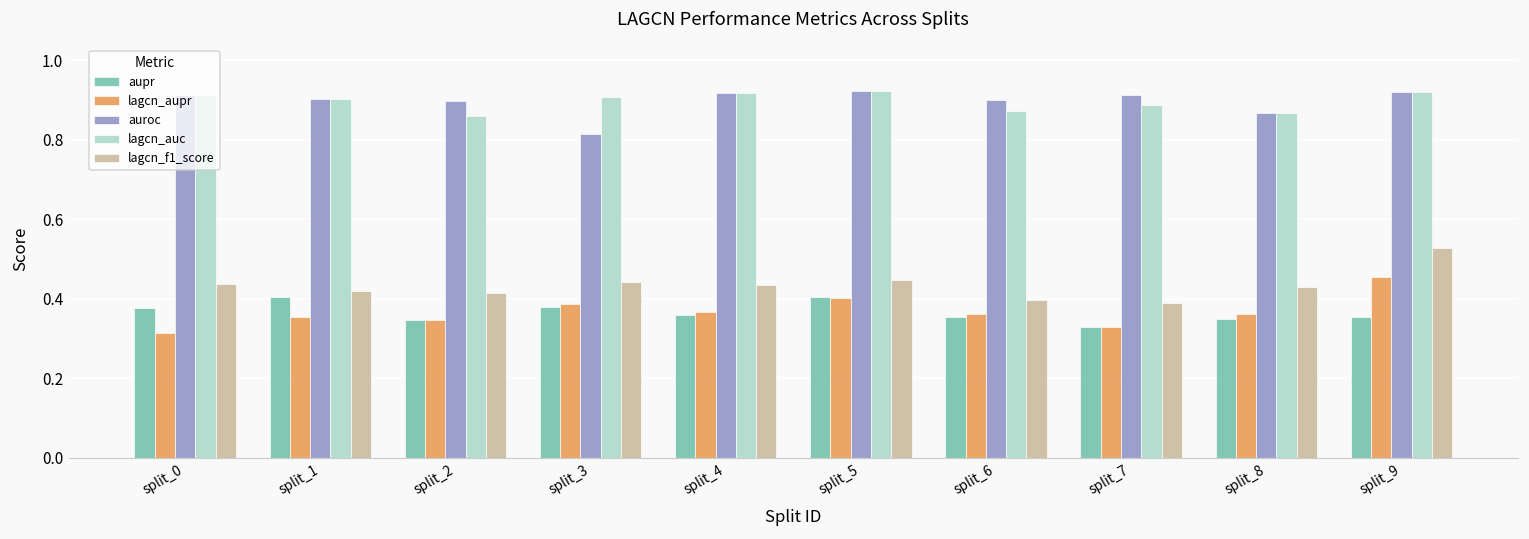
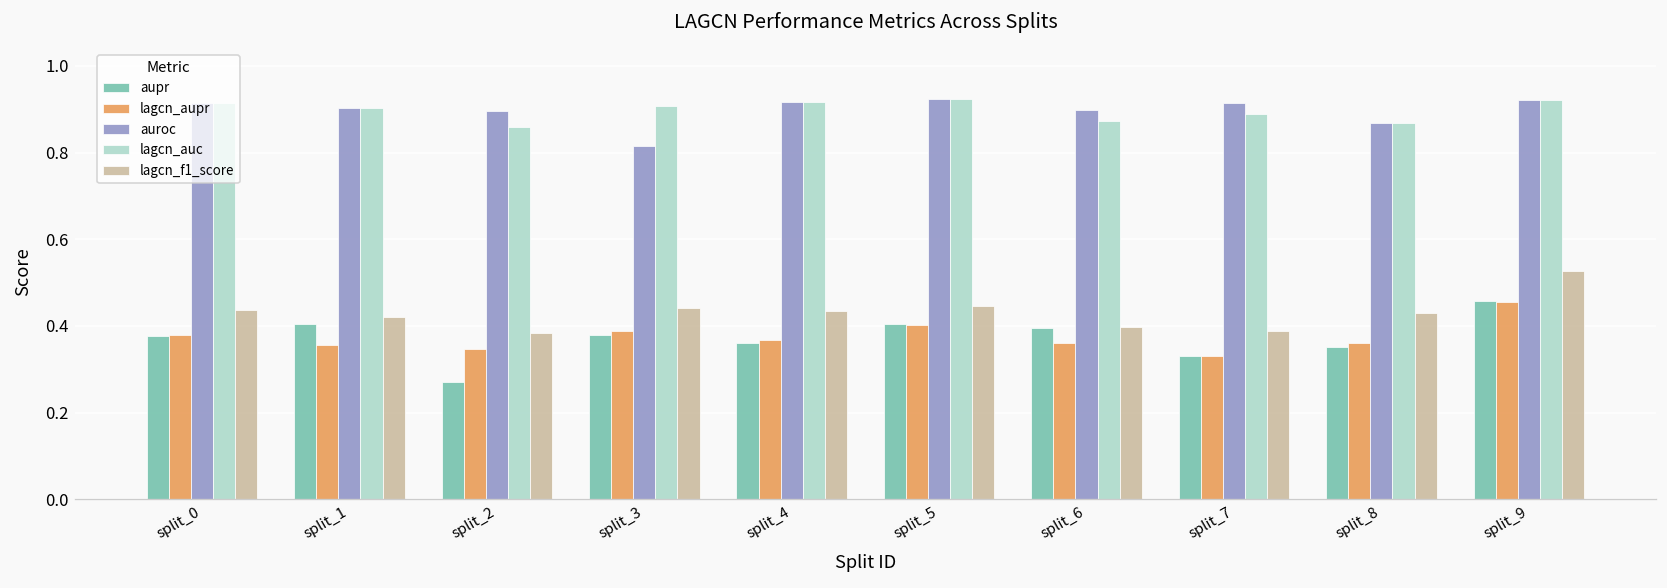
lagcn_aupr, split_0: 0.31 -> 0.38
aupr, split_2: 0.35 -> 0.27
lagcn_f1_score, split_2: 0.41 -> 0.38
aupr, split_6: 0.35 -> 0.40
aupr, split_9: 0.35 -> 0.46
